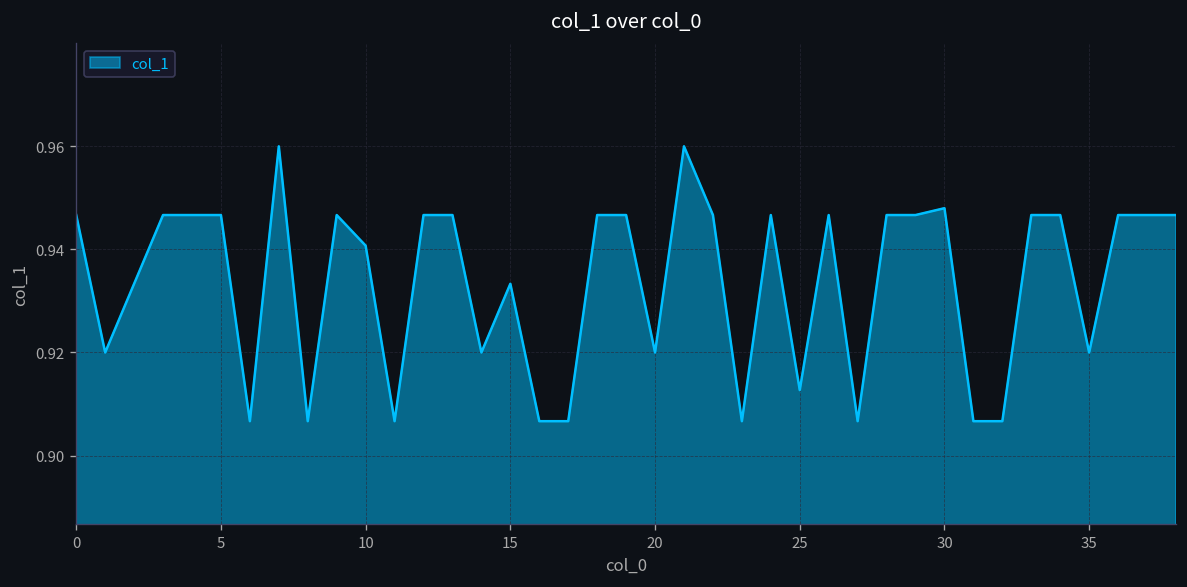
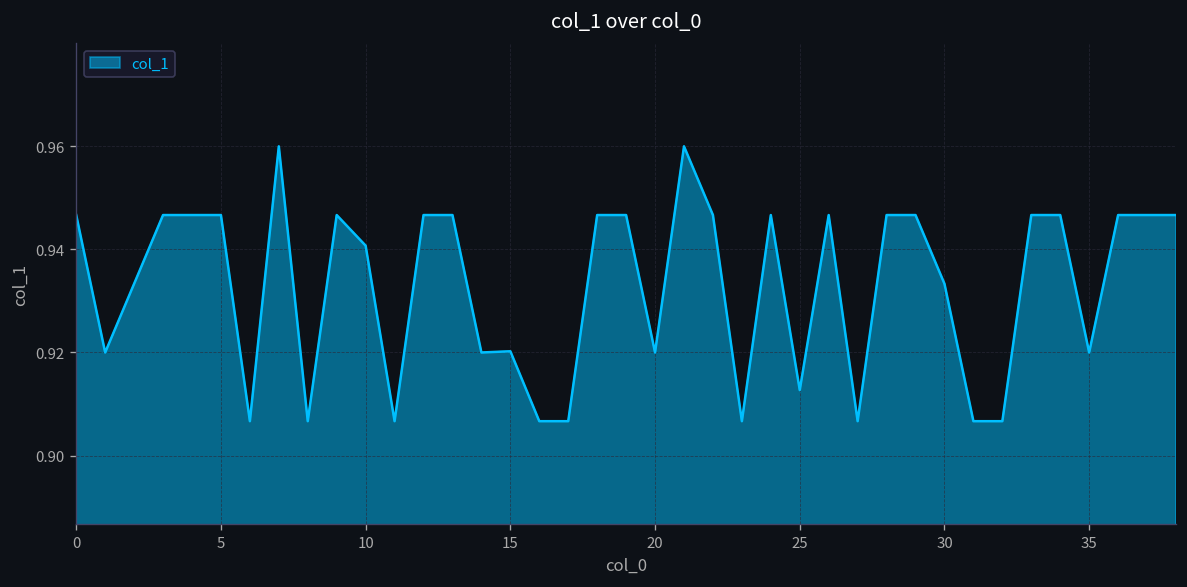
15: 0.933 -> 0.920
30: 0.948 -> 0.933
